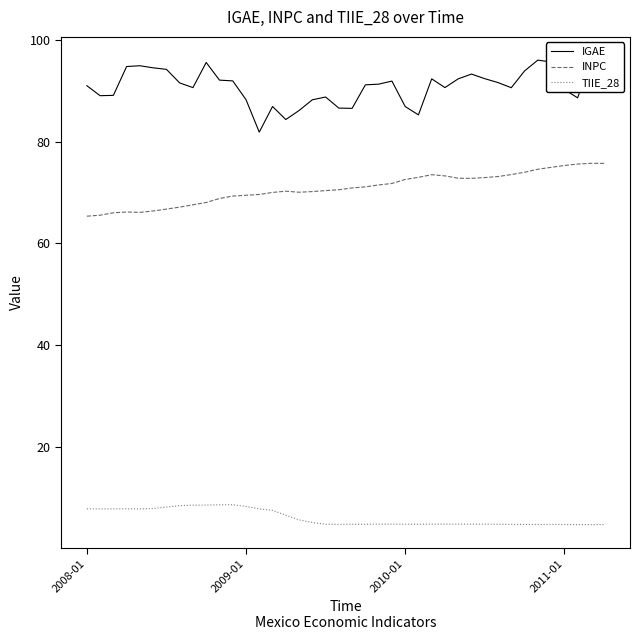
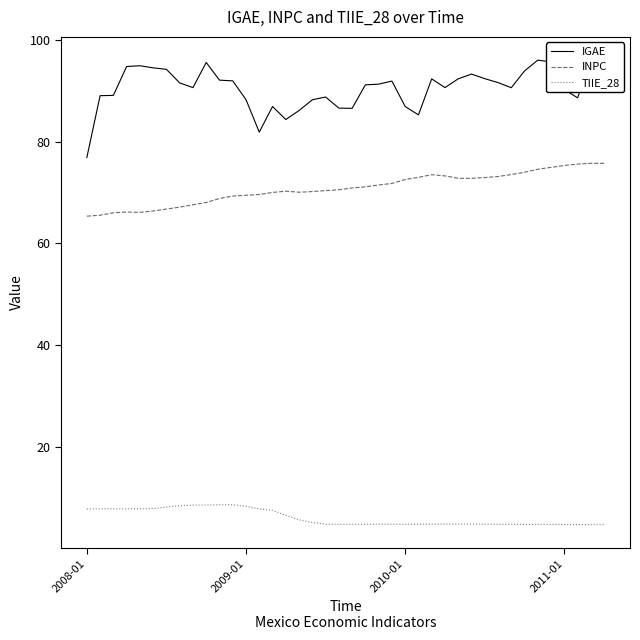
IGAE, 2008-01: 91 -> 77
